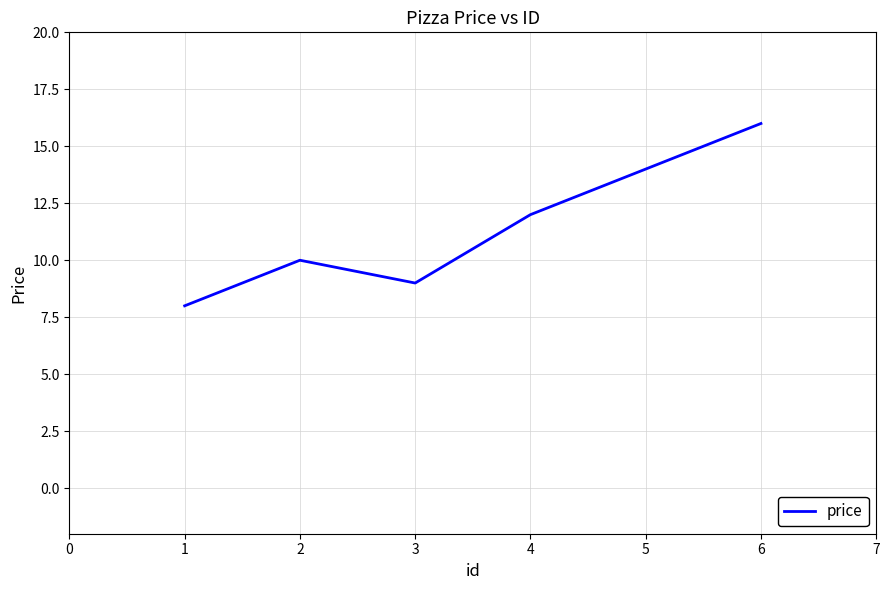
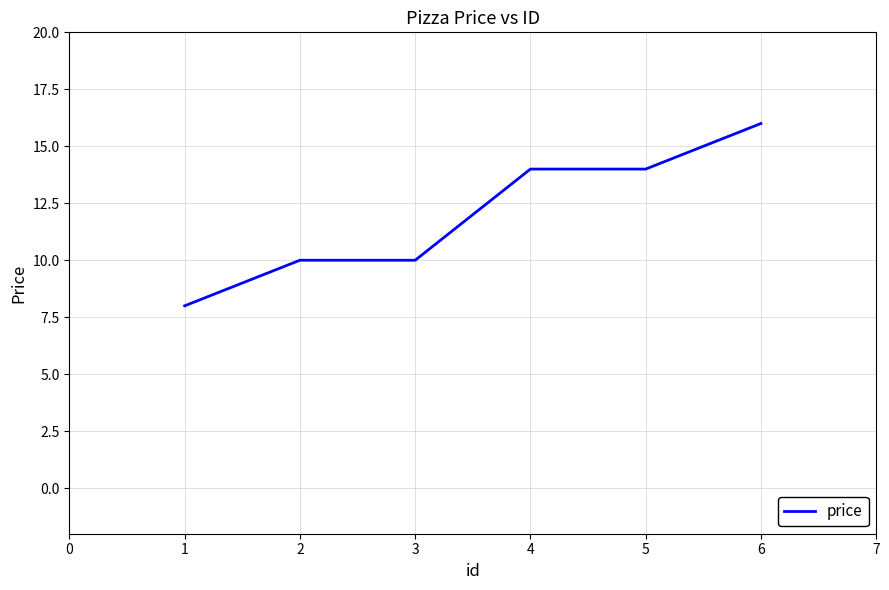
3: 9 -> 10
4: 12 -> 14
